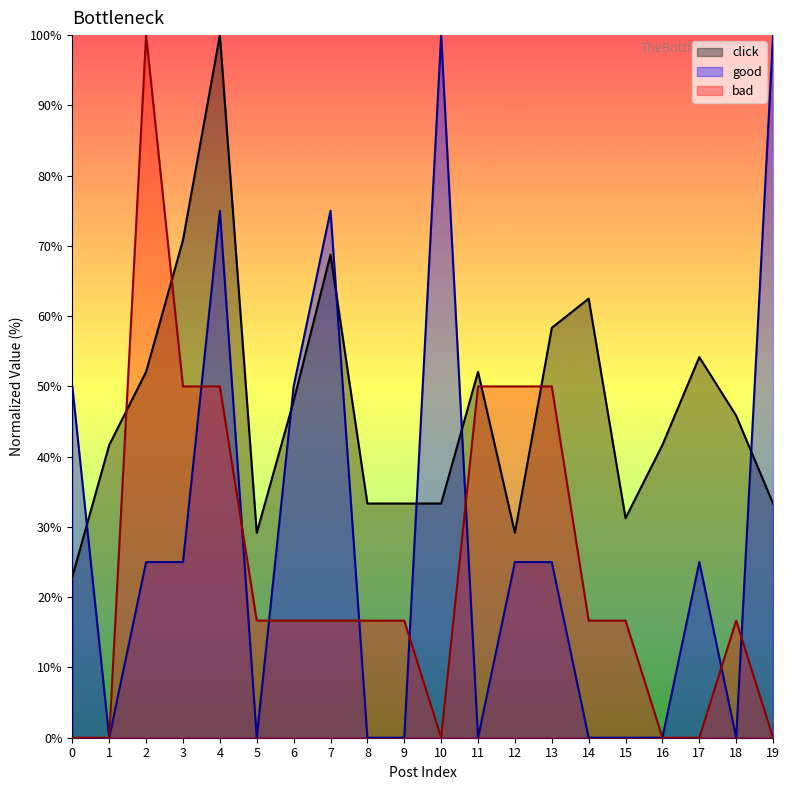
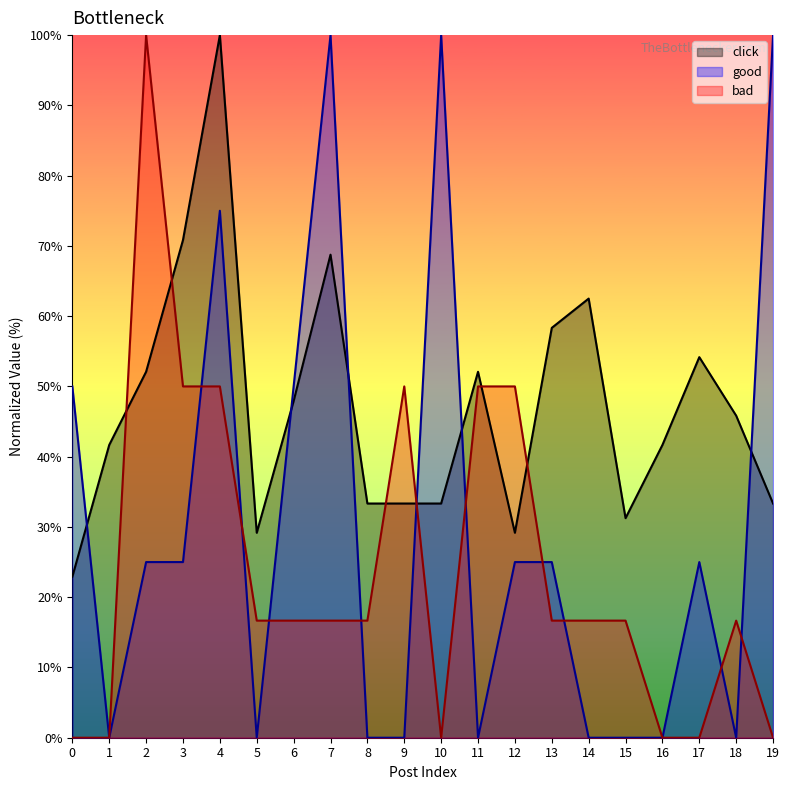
good, 7: 75% -> 100%
bad, 9: 17% -> 50%
bad, 13: 50% -> 17%
